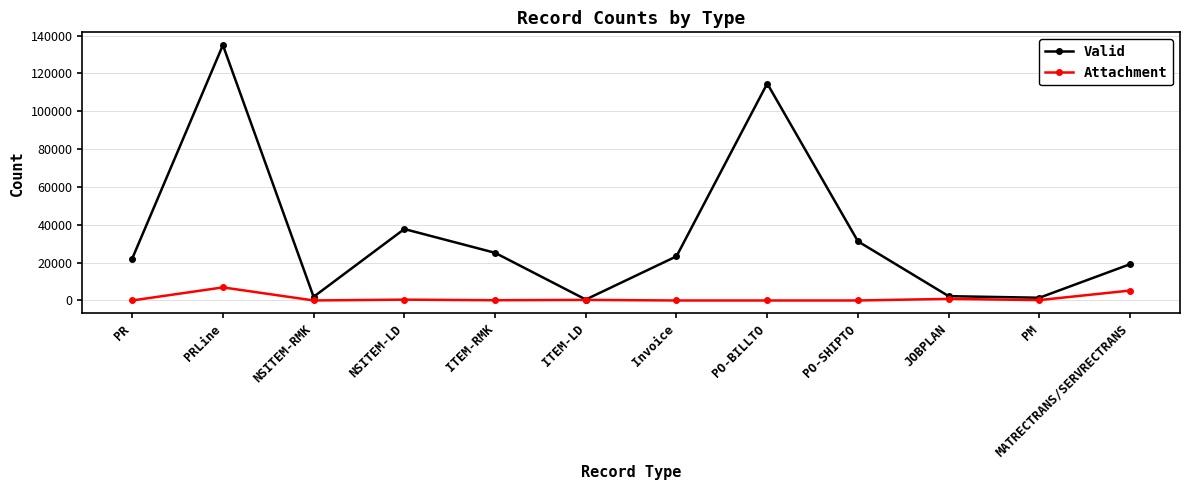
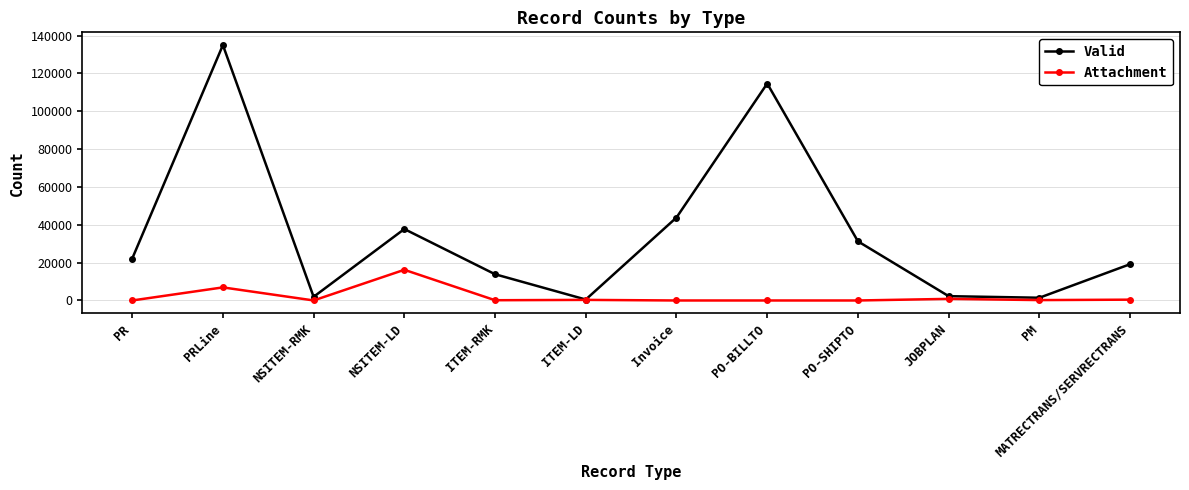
Attachment, NSITEM-LD: 0 -> 16000
Valid, ITEM-RMK: 25000 -> 14000
Valid, Invoice: 23000 -> 44000
Attachment, MATRECTRANS/SERVRECTRANS: 5000 -> 0
